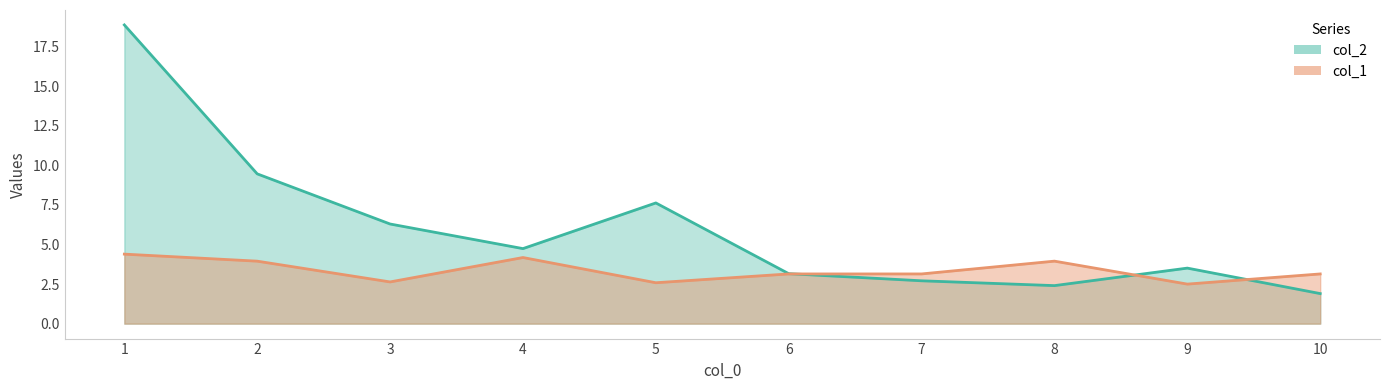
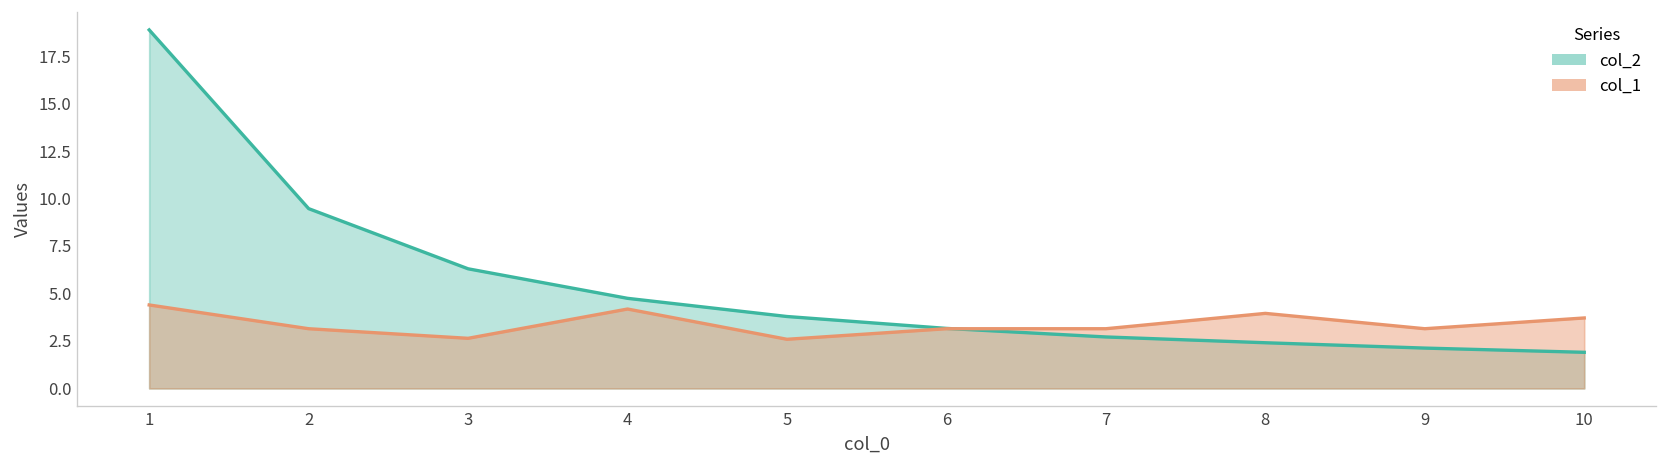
col_1, 2: 3.9 -> 3.1
col_2, 5: 7.6 -> 3.8
col_2, 9: 3.5 -> 2.1
col_1, 9: 2.5 -> 3.1
col_1, 10: 3.1 -> 3.7
